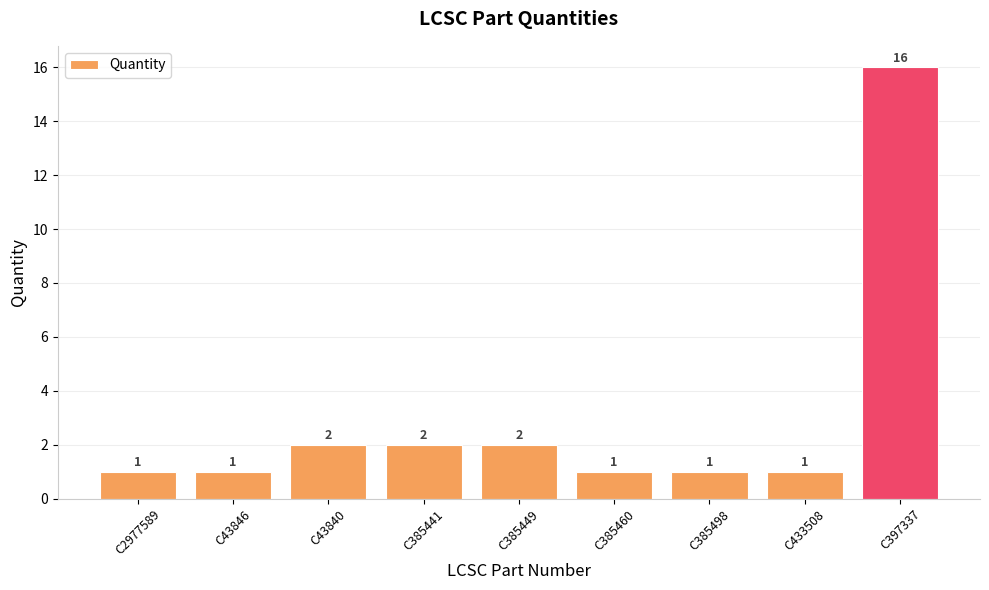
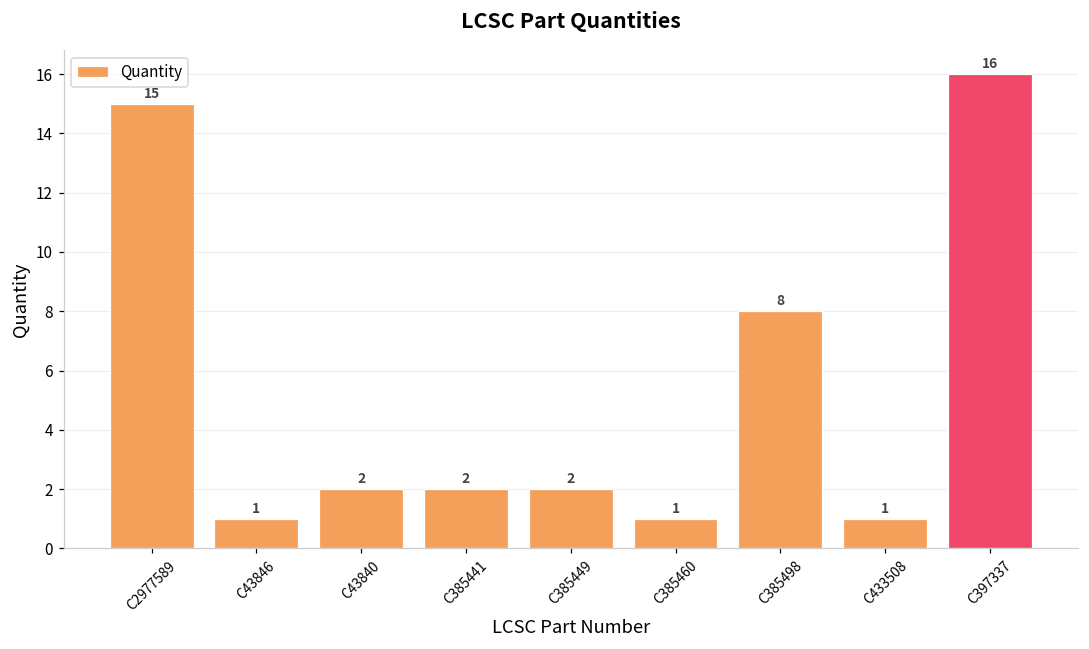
C2977589: 1 -> 15
C385498: 1 -> 8
